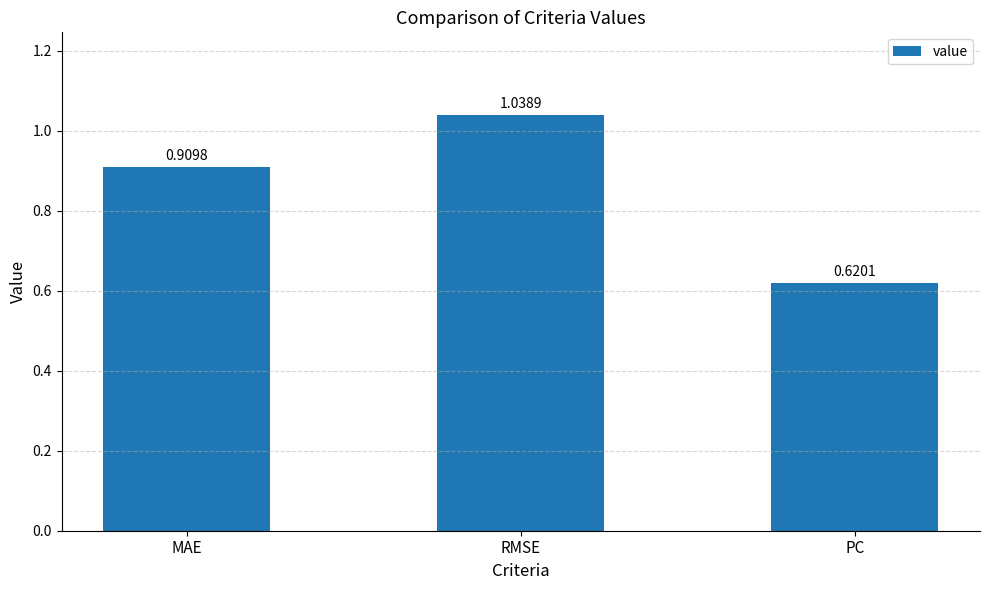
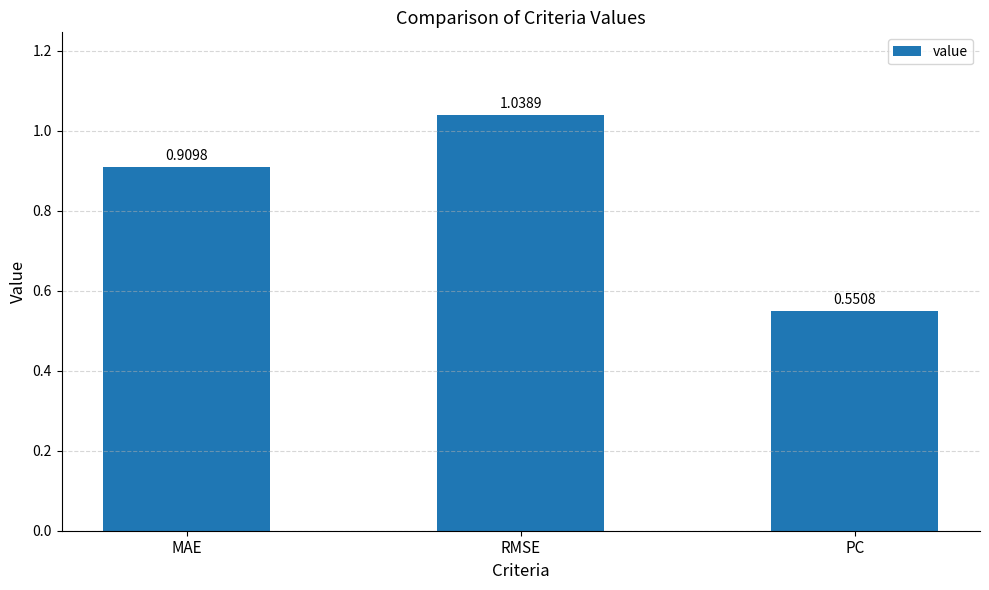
PC: 0.6201 -> 0.5508
